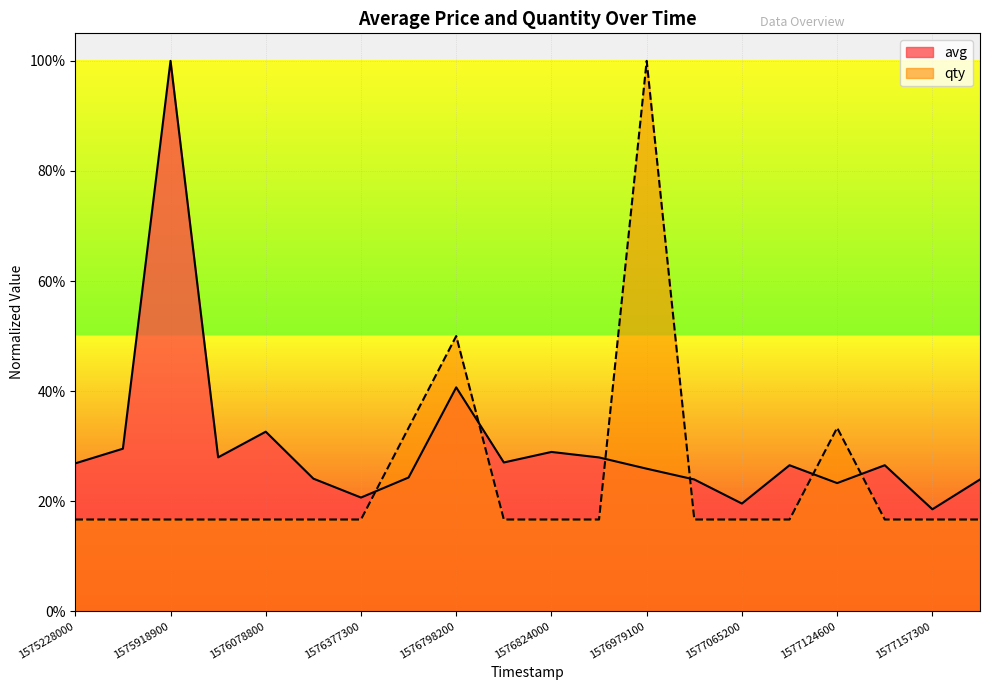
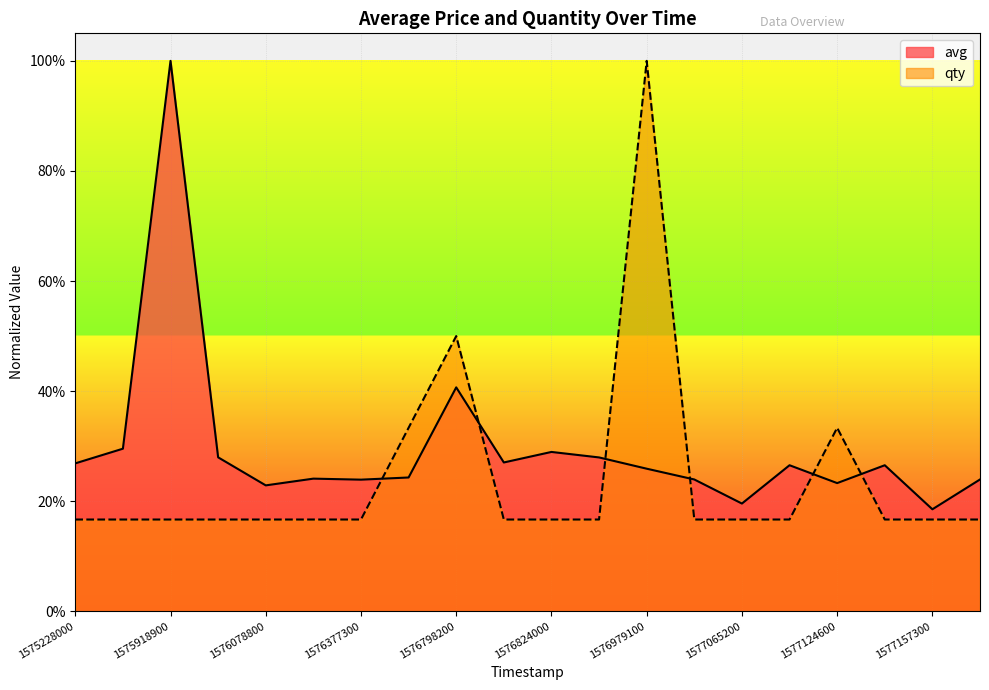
avg, 1576078800: 33% -> 23%
avg, 1576377300: 21% -> 24%
